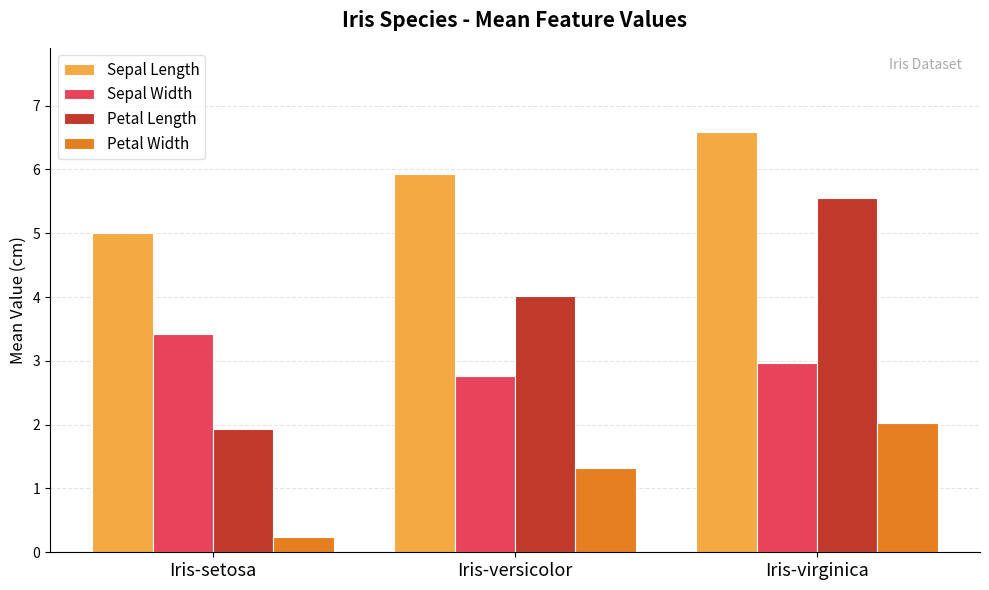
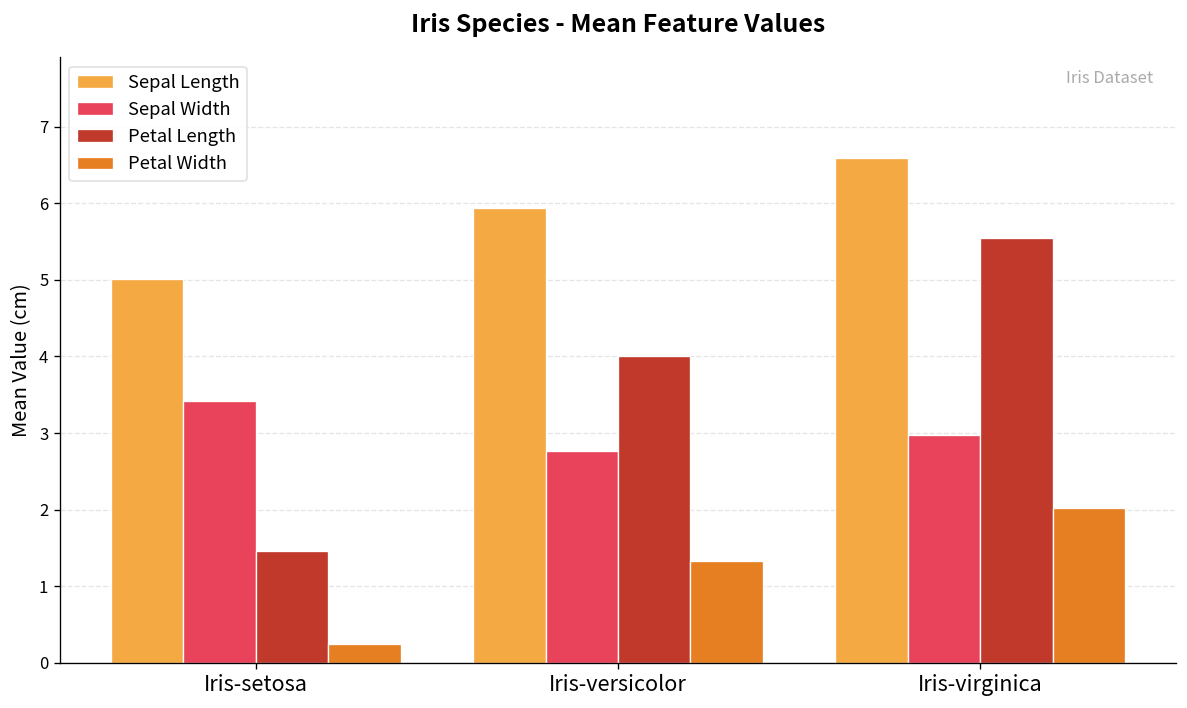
Petal Length, Iris-setosa: 1.9 -> 1.5
